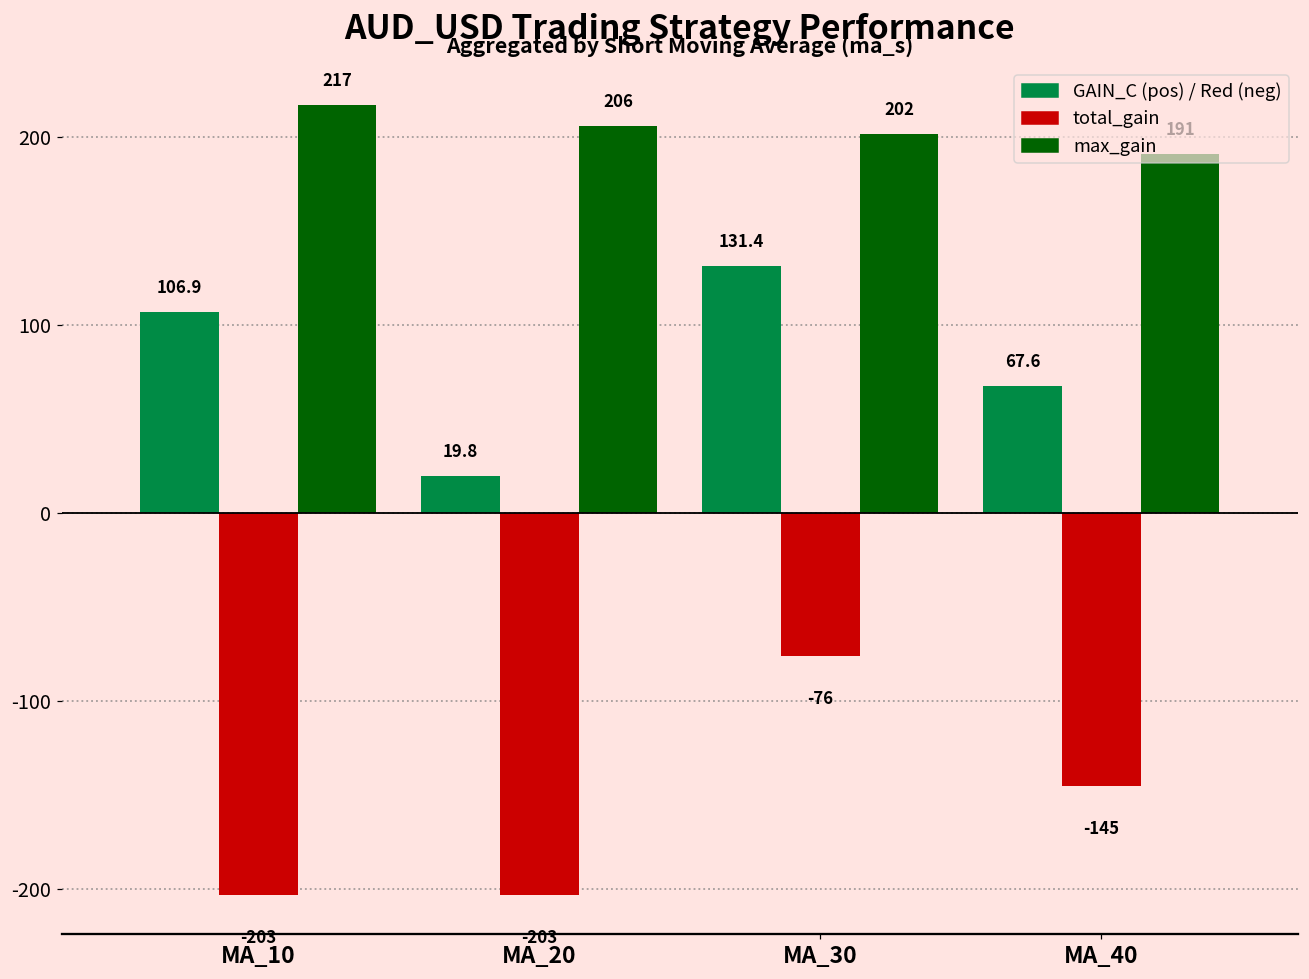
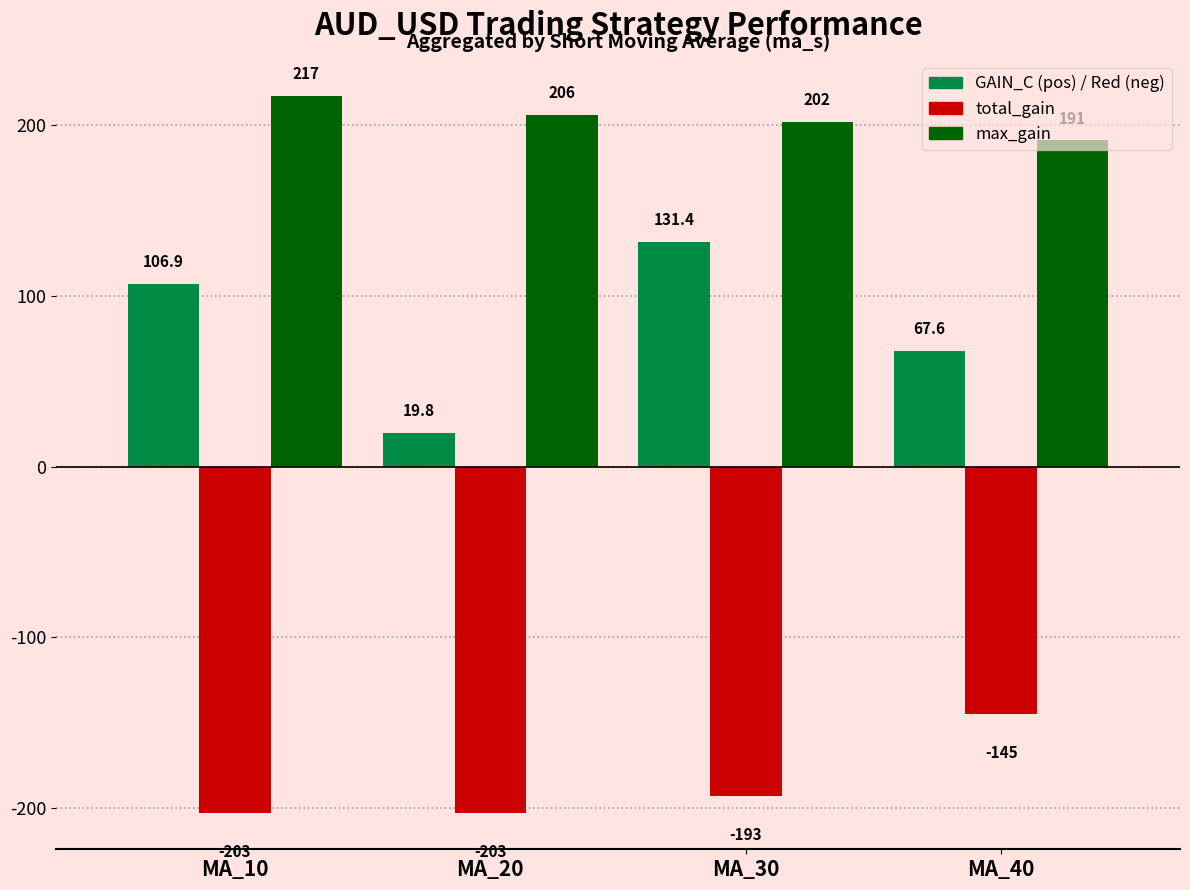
MA_30: -76 -> -193
